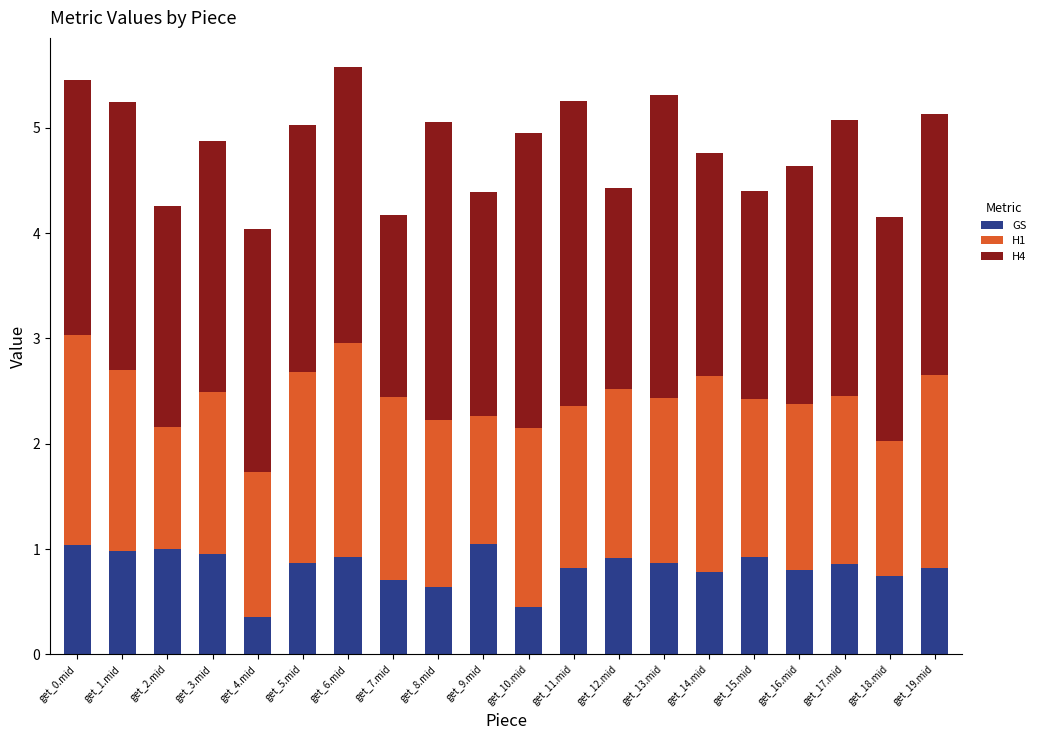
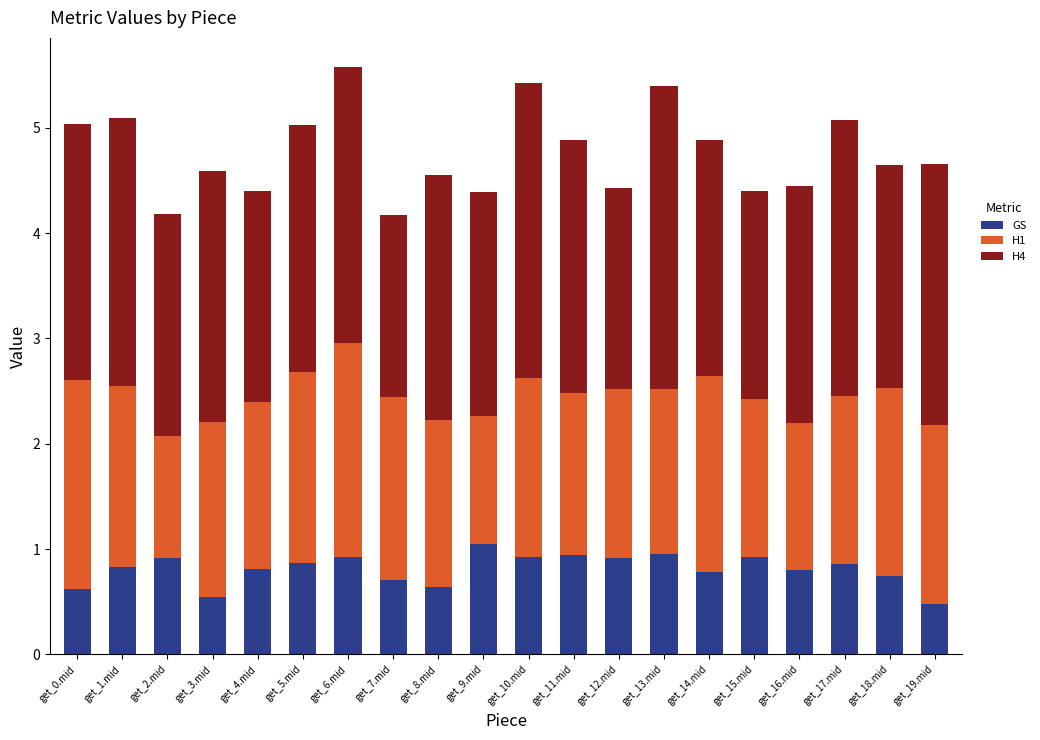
GS, get_0.mid: 1.04 -> 0.62
GS, get_1.mid: 0.98 -> 0.83
GS, get_2.mid: 1.00 -> 0.92
GS, get_3.mid: 0.96 -> 0.54
H1, get_3.mid: 1.54 -> 1.66
GS, get_4.mid: 0.36 -> 0.81
H1, get_4.mid: 1.37 -> 1.58
H4, get_4.mid: 2.31 -> 2.00
H4, get_8.mid: 2.83 -> 2.33
GS, get_10.mid: 0.45 -> 0.93
GS, get_11.mid: 0.82 -> 0.95
H4, get_11.mid: 2.89 -> 2.40
GS, get_13.mid: 0.87 -> 0.95
H4, get_14.mid: 2.12 -> 2.24
H1, get_16.mid: 1.57 -> 1.39
H1, get_18.mid: 1.28 -> 1.78
GS, get_19.mid: 0.82 -> 0.48
H1, get_19.mid: 1.84 -> 1.70
